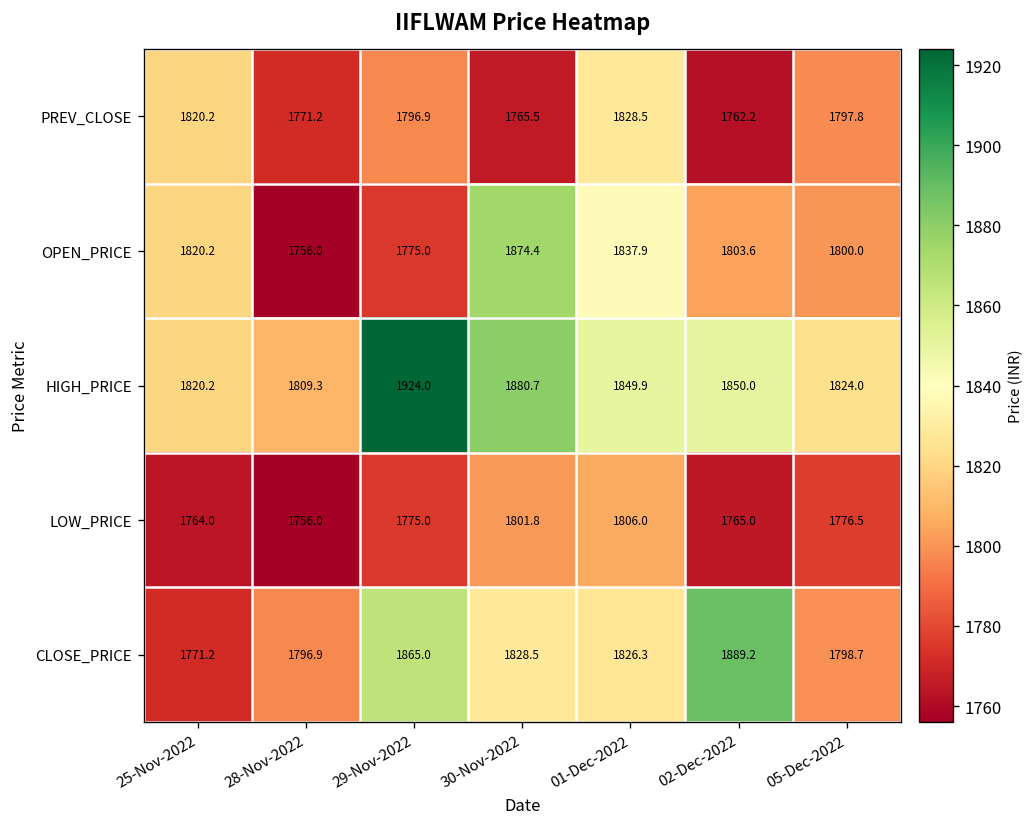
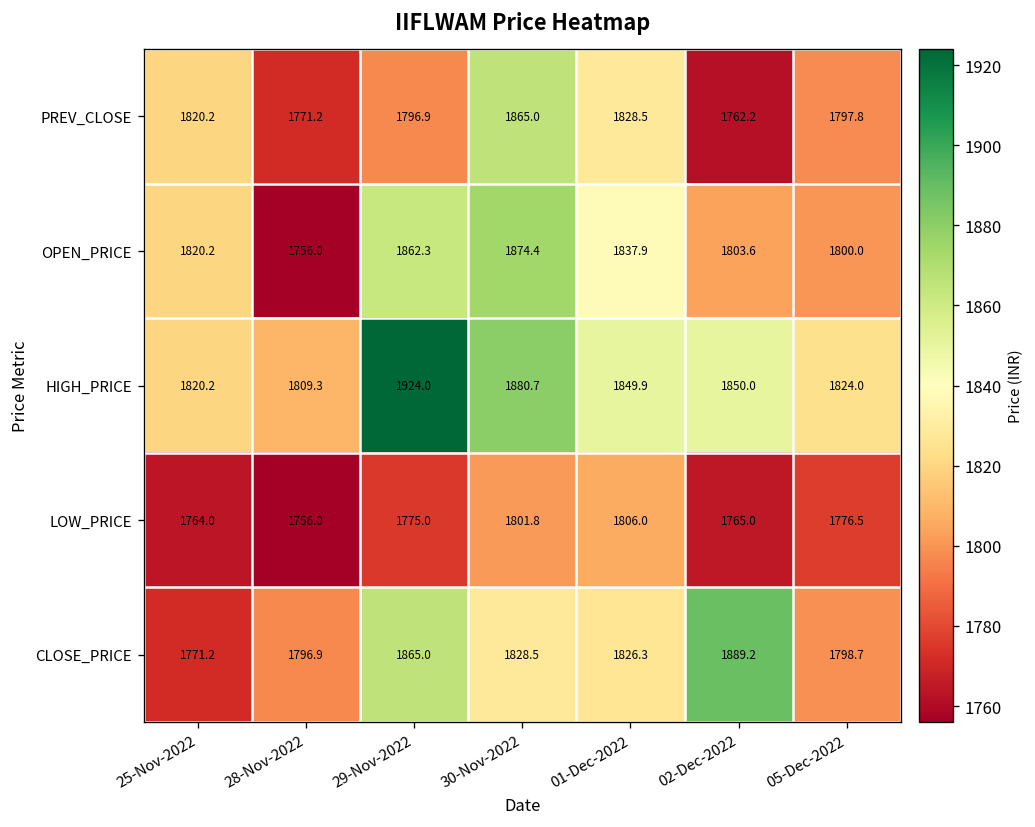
PREV_CLOSE, 30-Nov-2022: 1765.5 -> 1865.0
OPEN_PRICE, 29-Nov-2022: 1775.0 -> 1862.3
